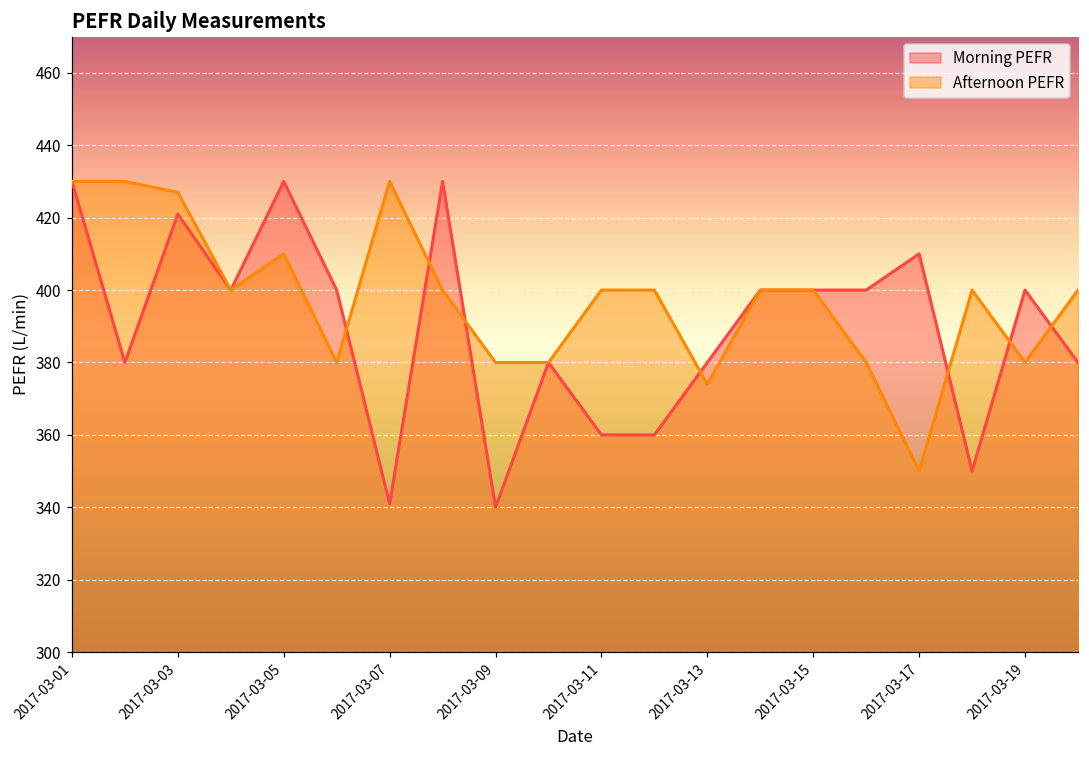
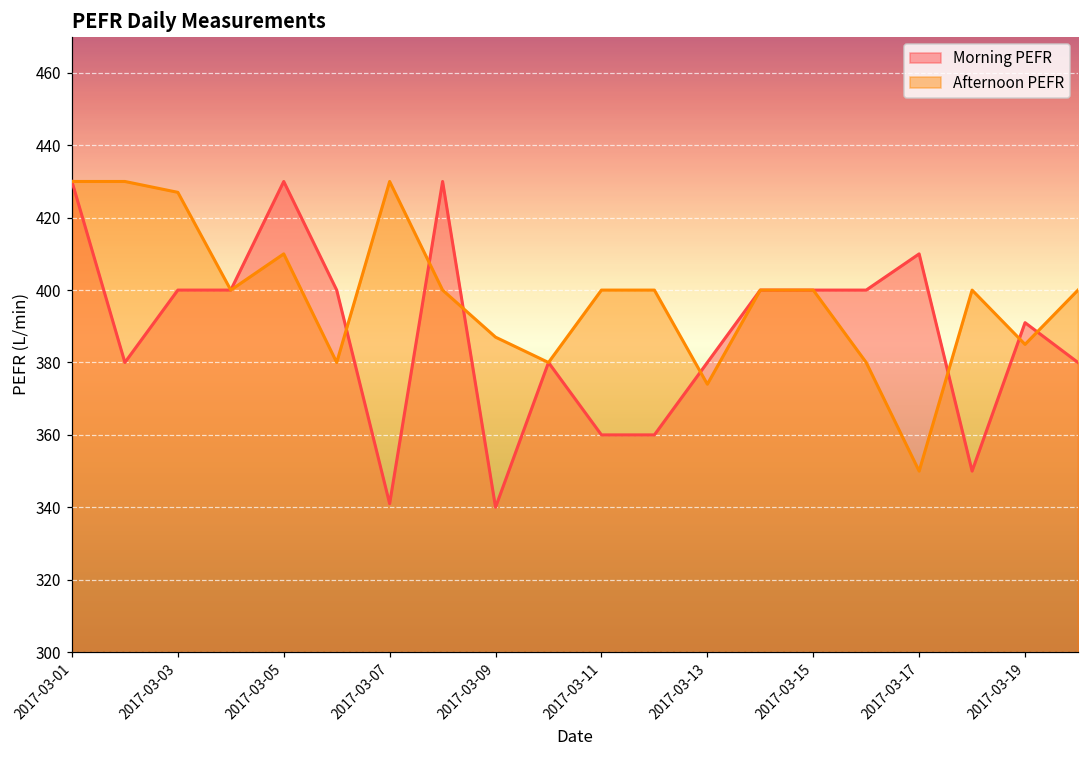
Morning PEFR, 2017-03-03: 421 -> 400
Afternoon PEFR, 2017-03-09: 380 -> 387
Morning PEFR, 2017-03-19: 400 -> 391
Afternoon PEFR, 2017-03-19: 380 -> 385
